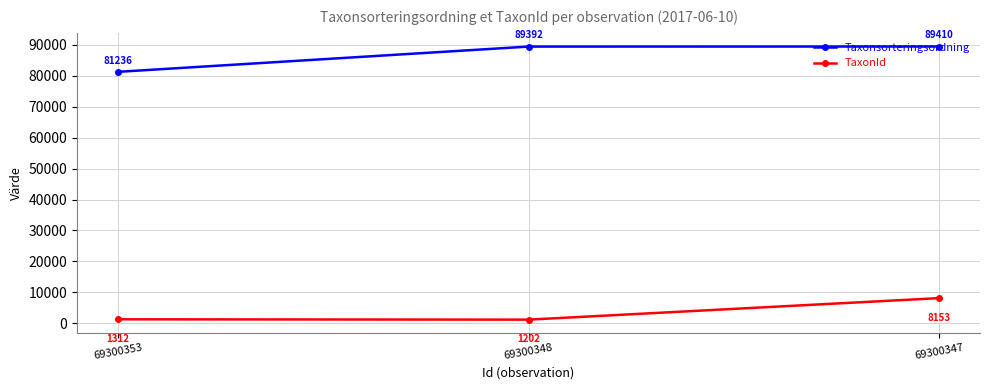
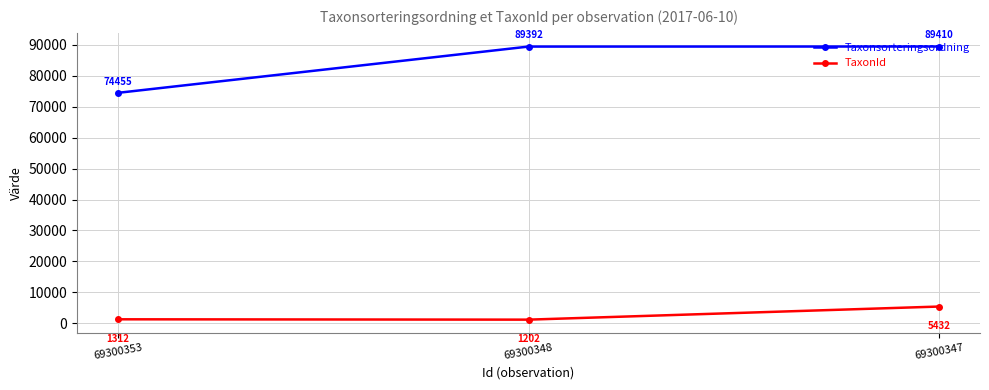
Taxonsorteringsordning, 69300353: 81236 -> 74455
TaxonId, 69300347: 8153 -> 5432
